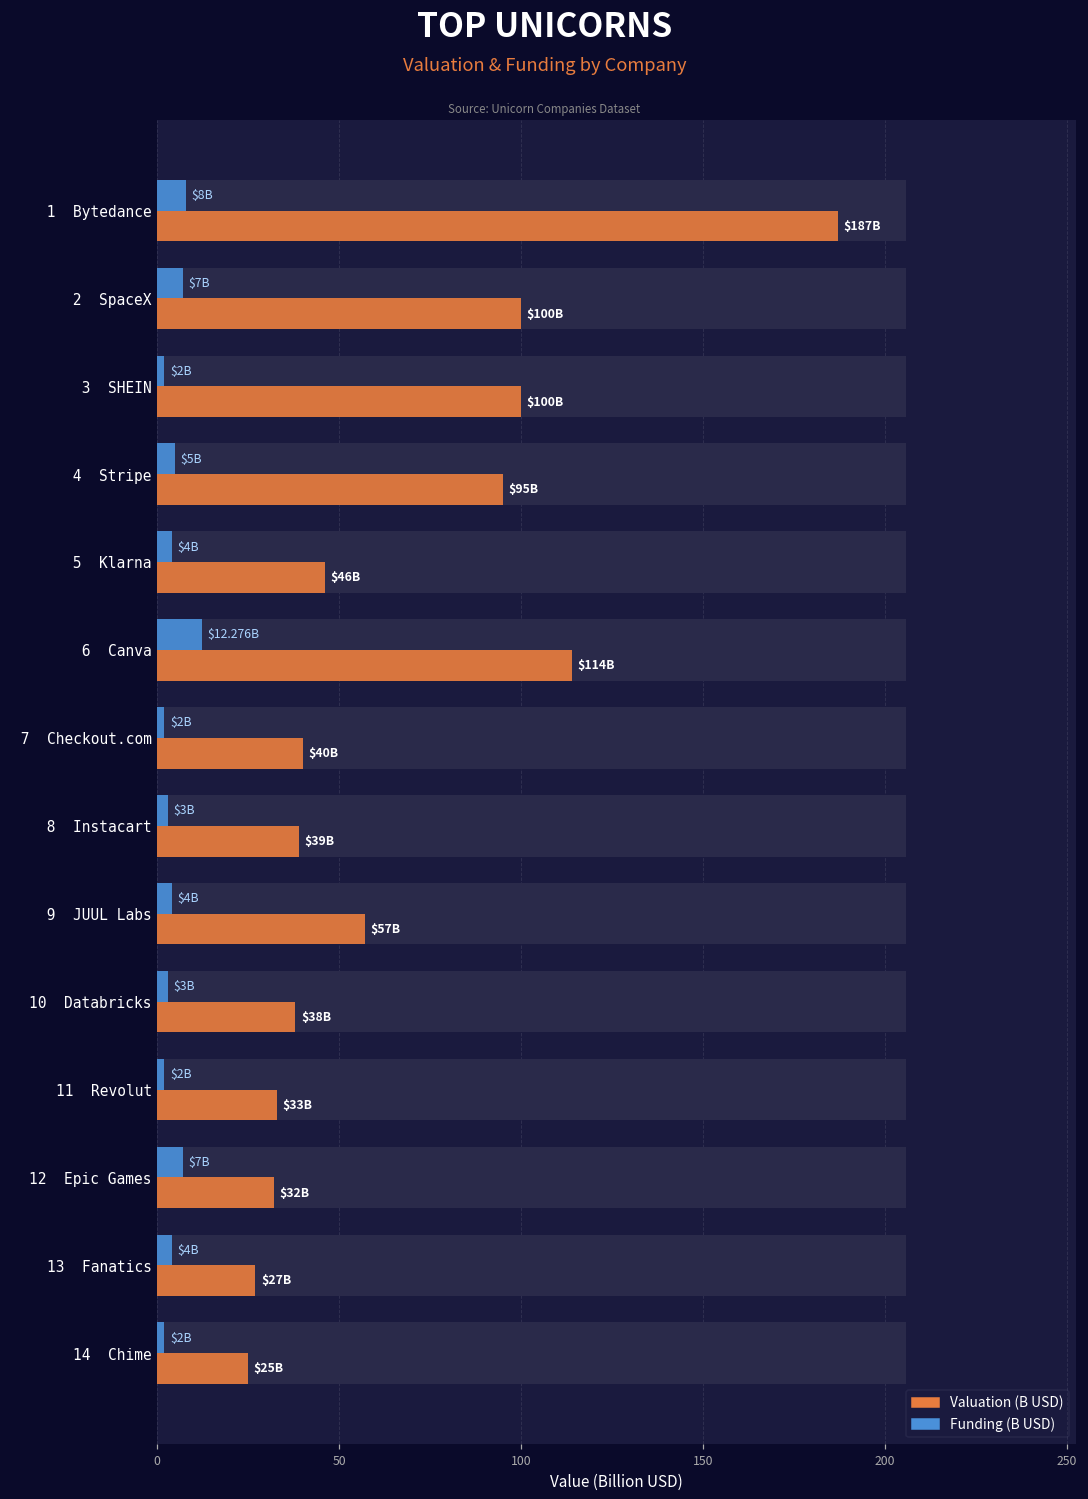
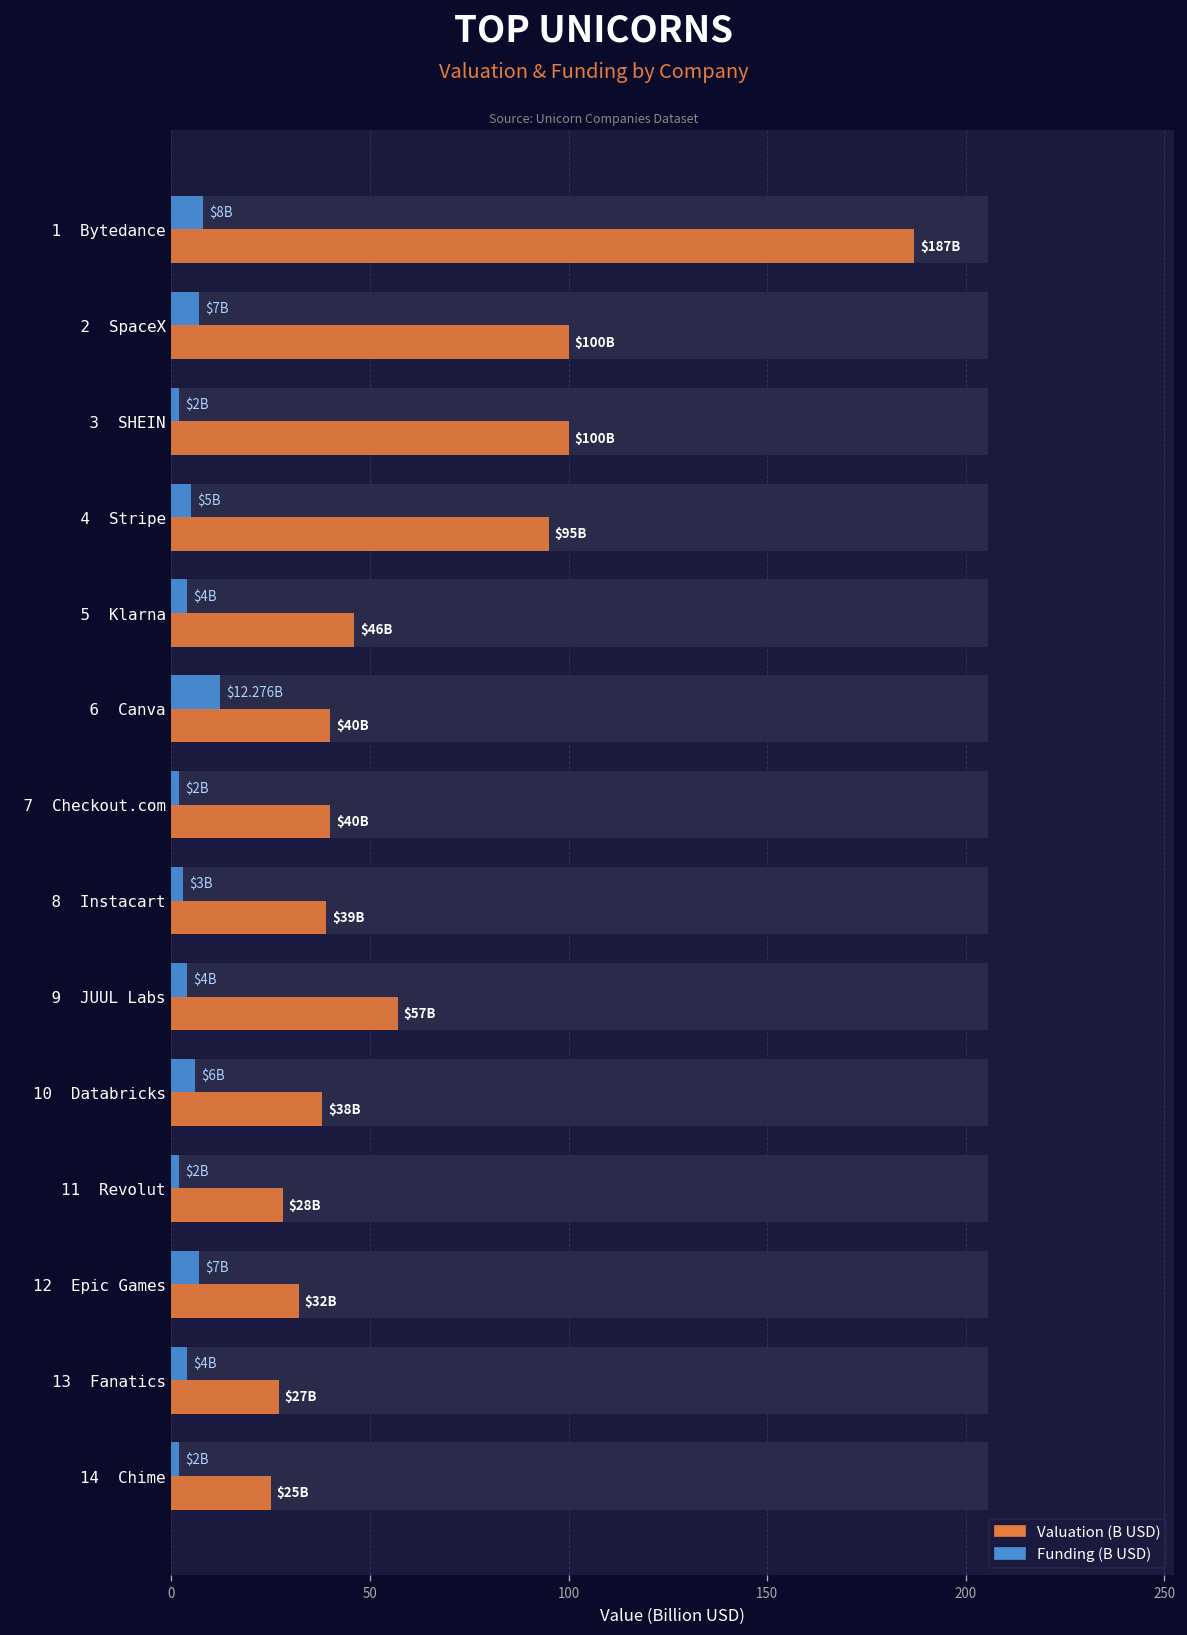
Valuation (B USD), 6 Canva: $114B -> $40B
Funding (B USD), 10 Databricks: $3B -> $6B
Valuation (B USD), 11 Revolut: $33B -> $28B
